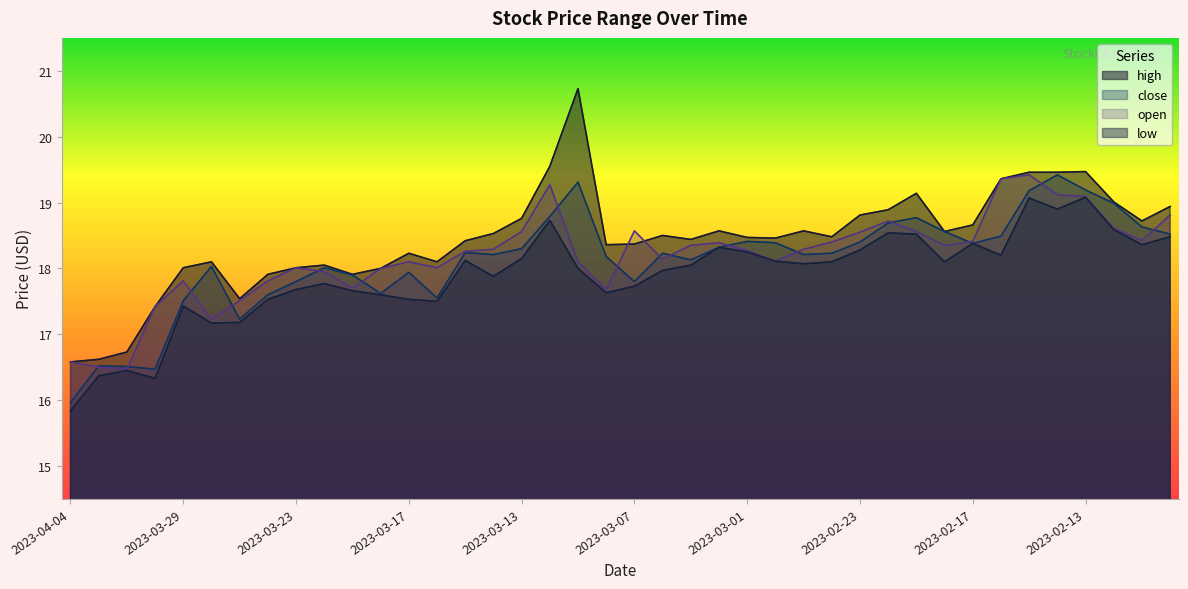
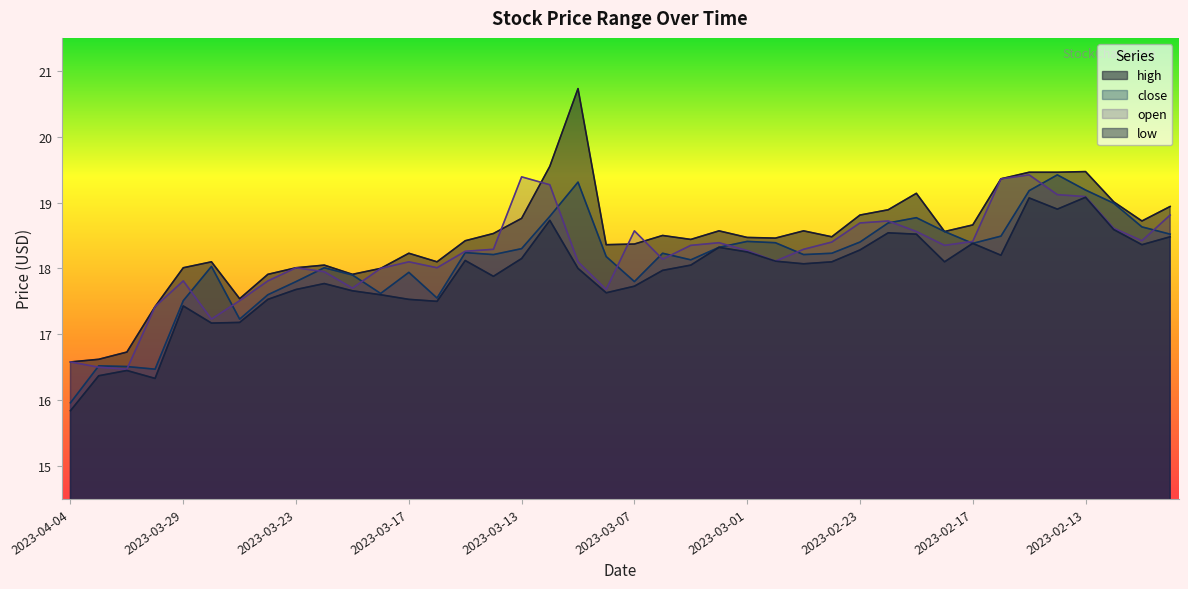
open, 2023-03-13: 18.6 -> 19.4
open, 2023-02-23: 18.6 -> 18.7
